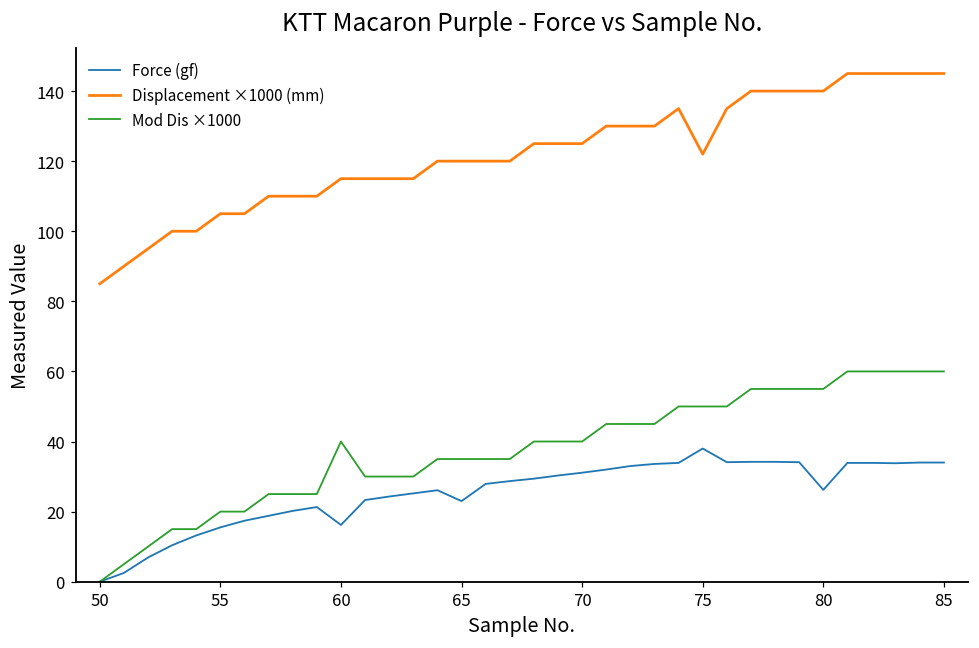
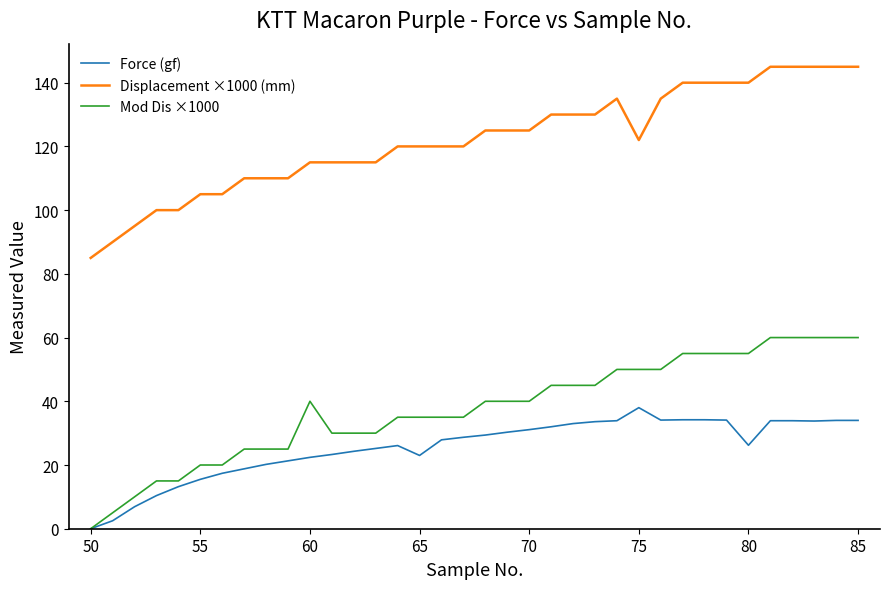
Force (gf), 60: 16 -> 22
